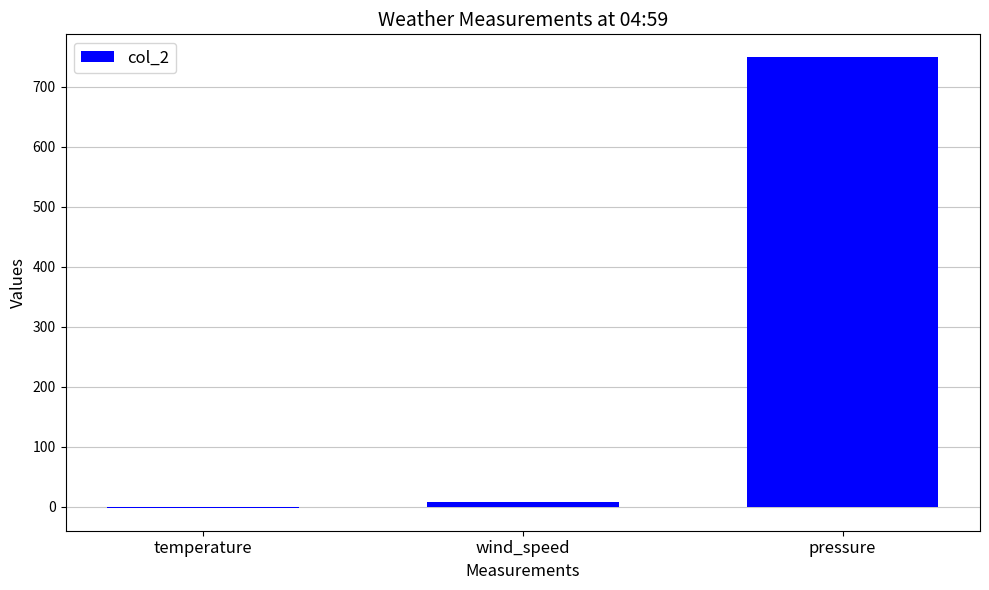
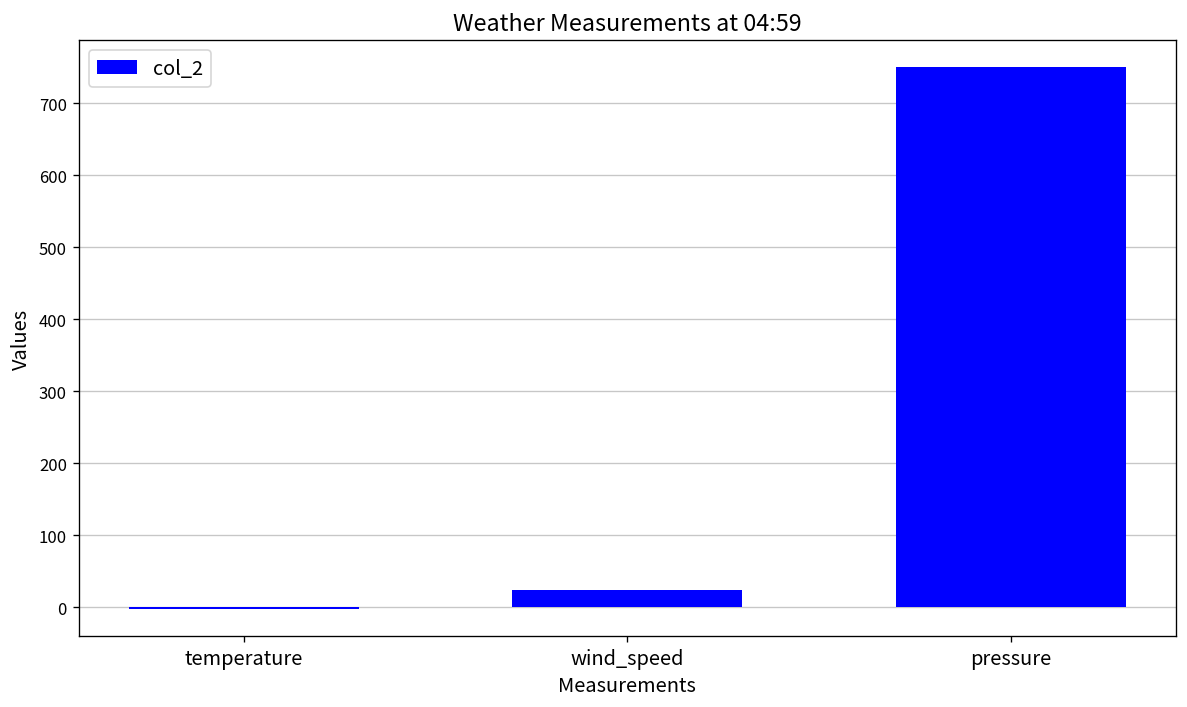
wind_speed: 10 -> 20
